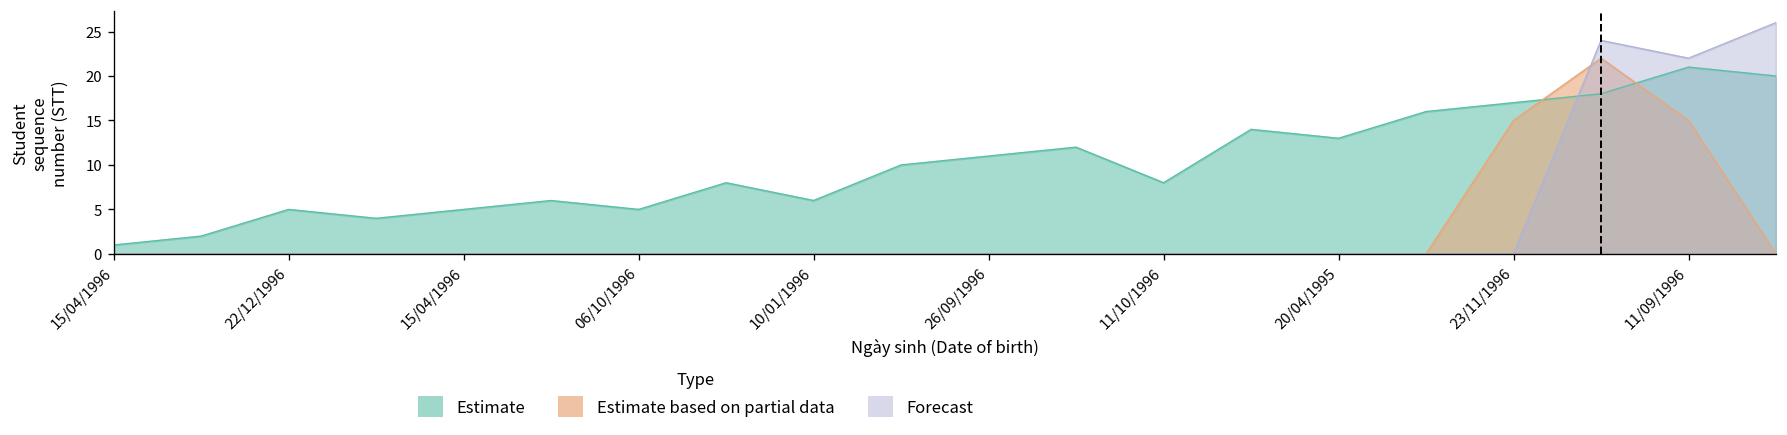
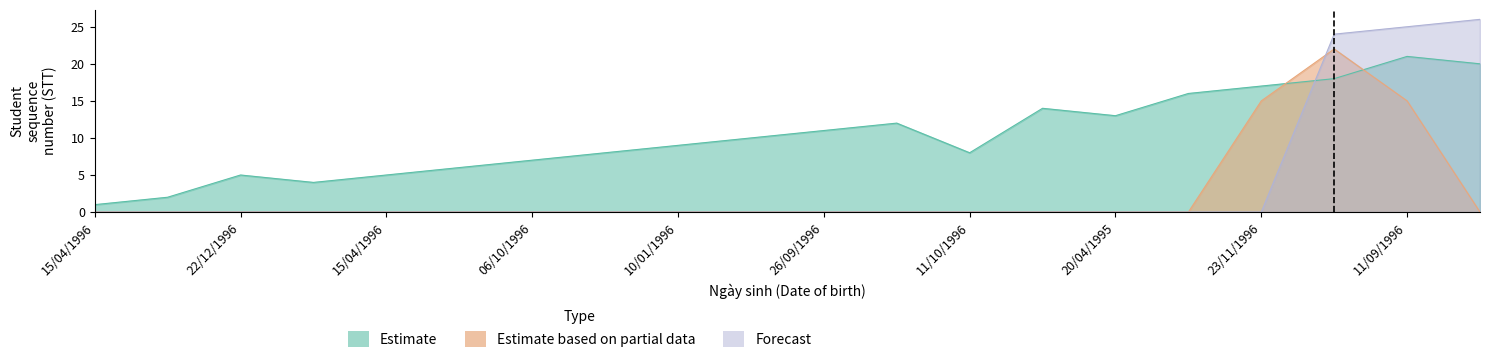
Estimate, 06/10/1996: 5 -> 7
Estimate, 10/01/1996: 6 -> 9
Forecast, 11/09/1996: 22 -> 25
